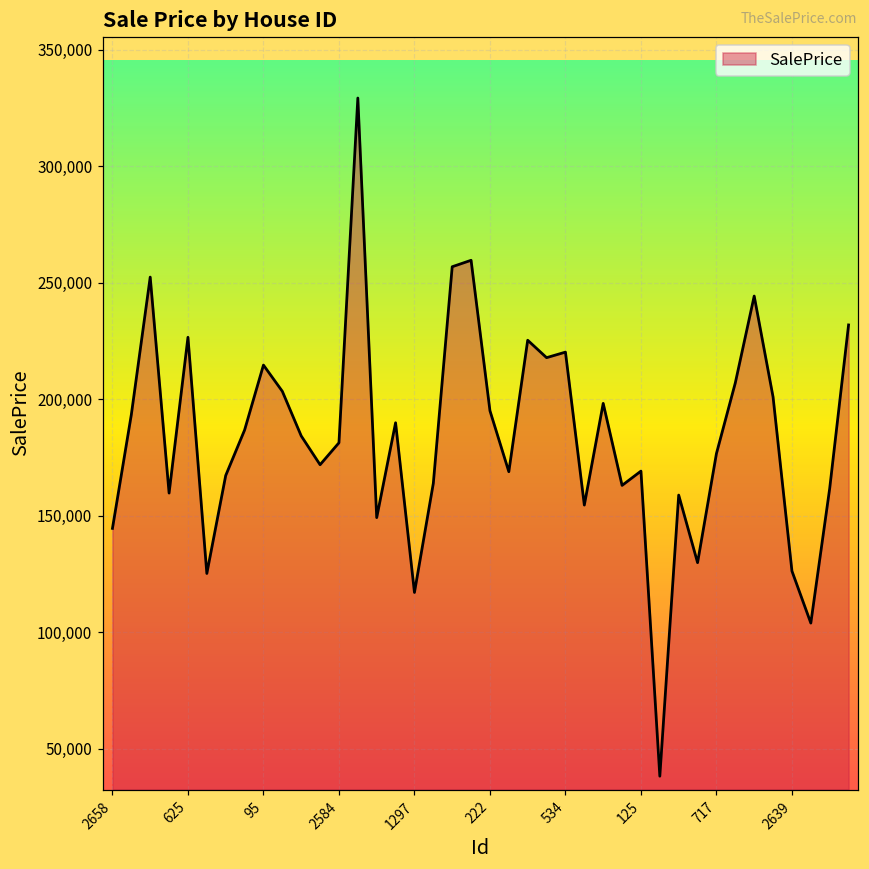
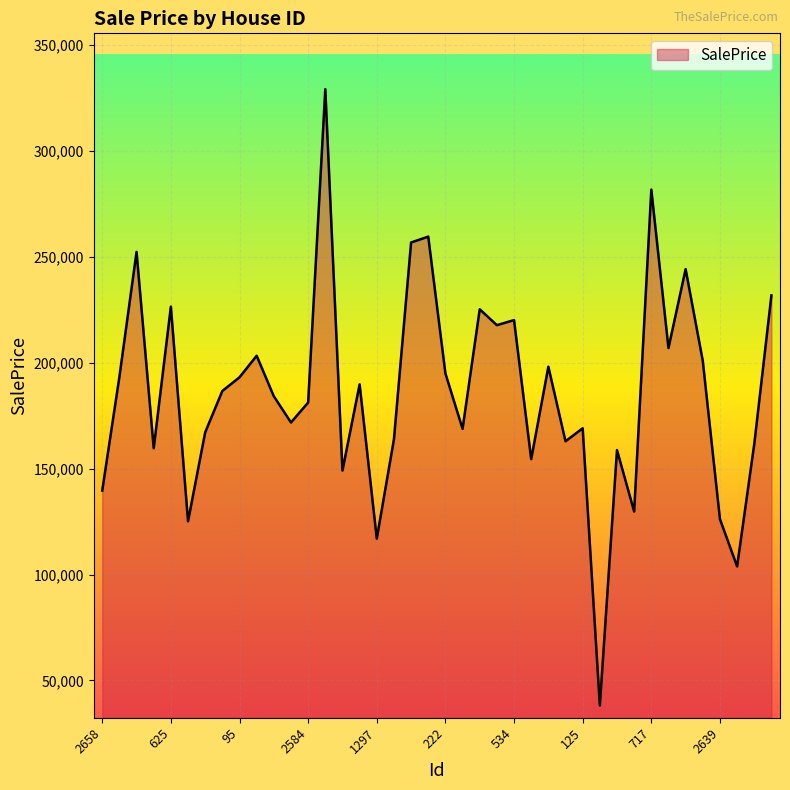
2658: 145,000 -> 140,000
95: 215,000 -> 193,000
717: 177,000 -> 282,000
